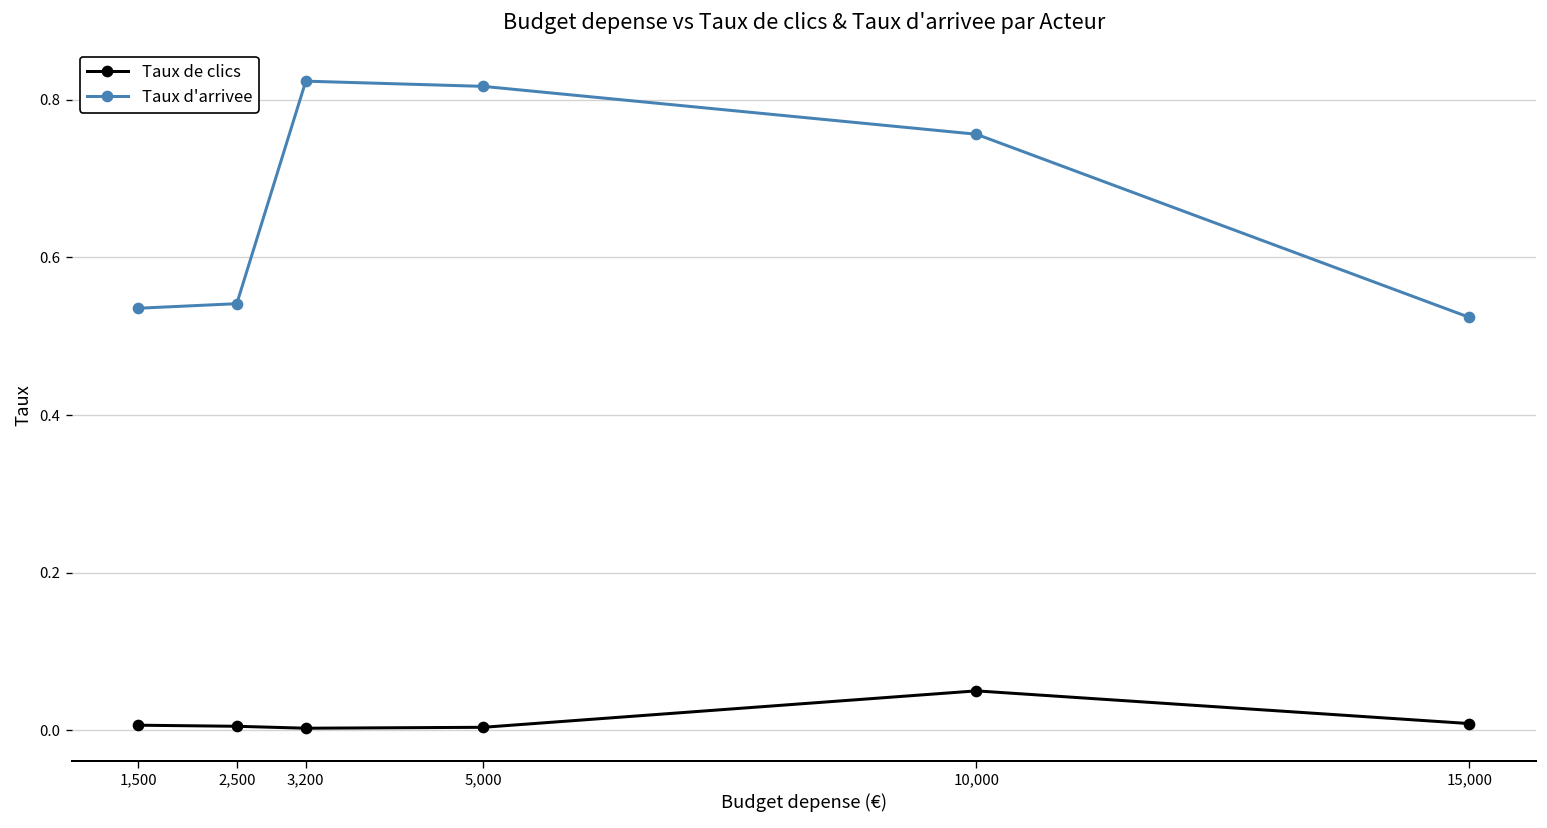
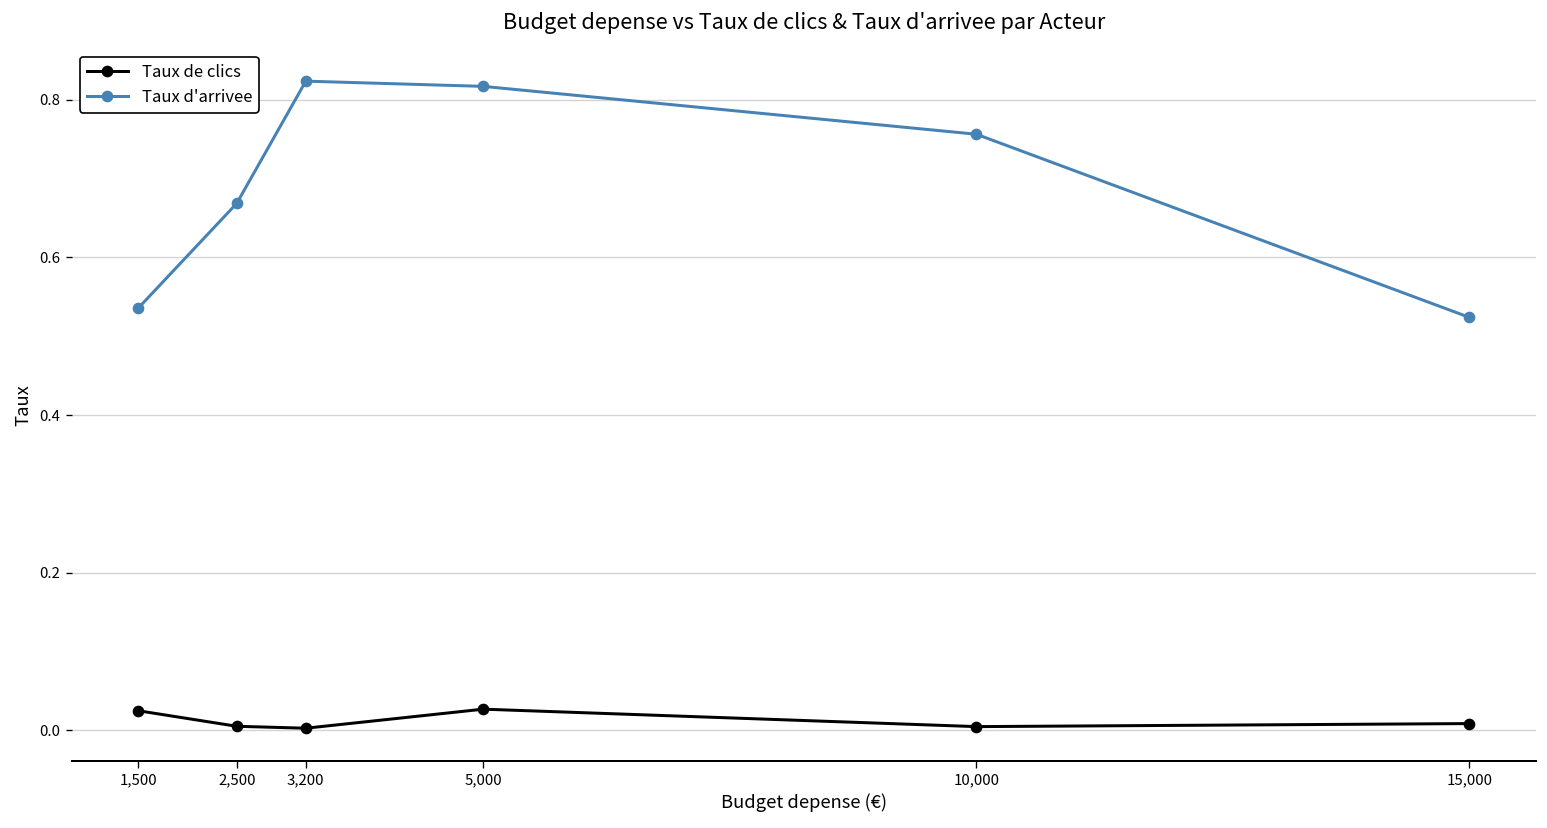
Taux de clics, 1,500: 0.01 -> 0.03
Taux d'arrivee, 2,500: 0.54 -> 0.67
Taux de clics, 5,000: 0.00 -> 0.03
Taux de clics, 10,000: 0.05 -> 0.00
